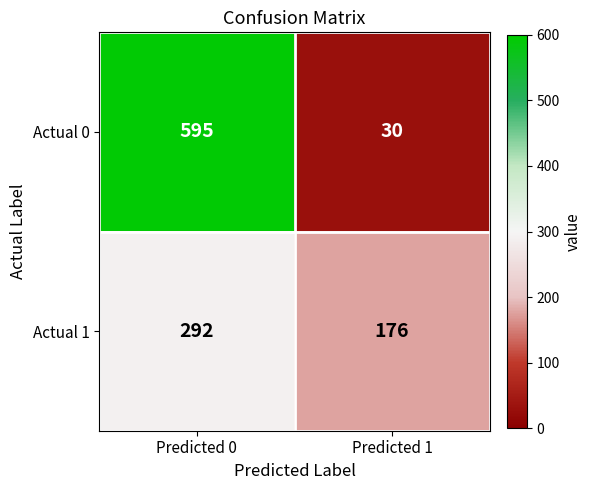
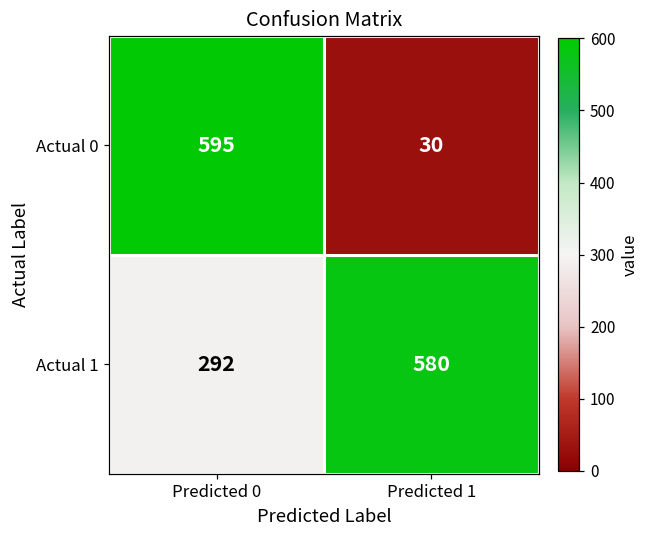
Actual 1, Predicted 1: 176 -> 580
